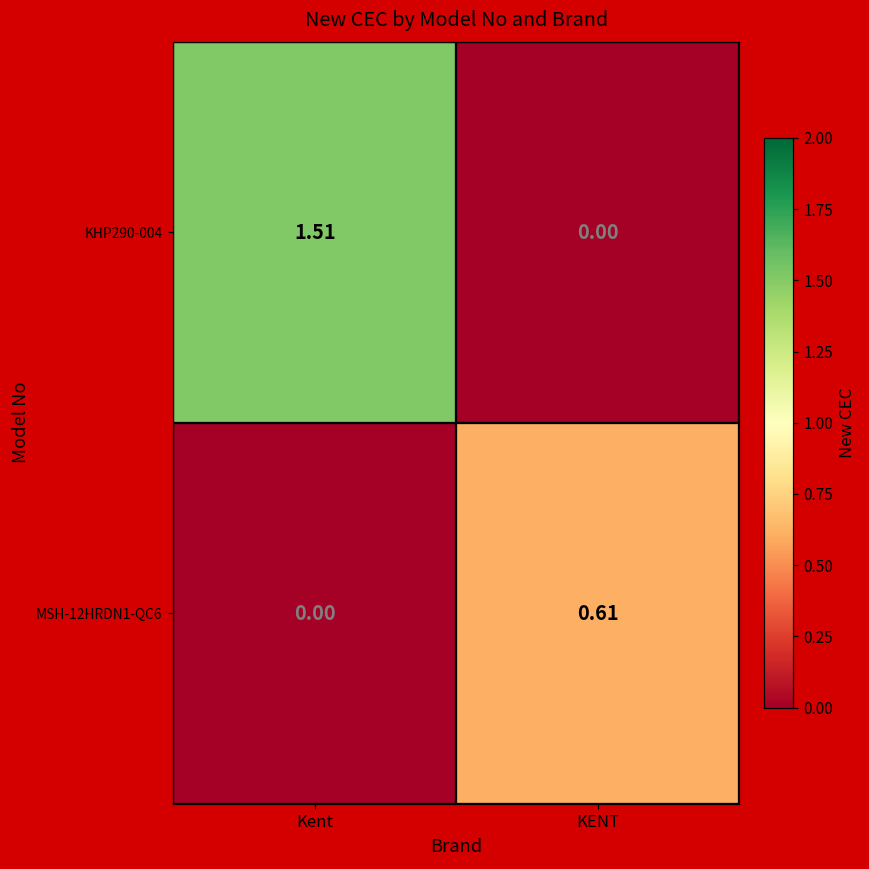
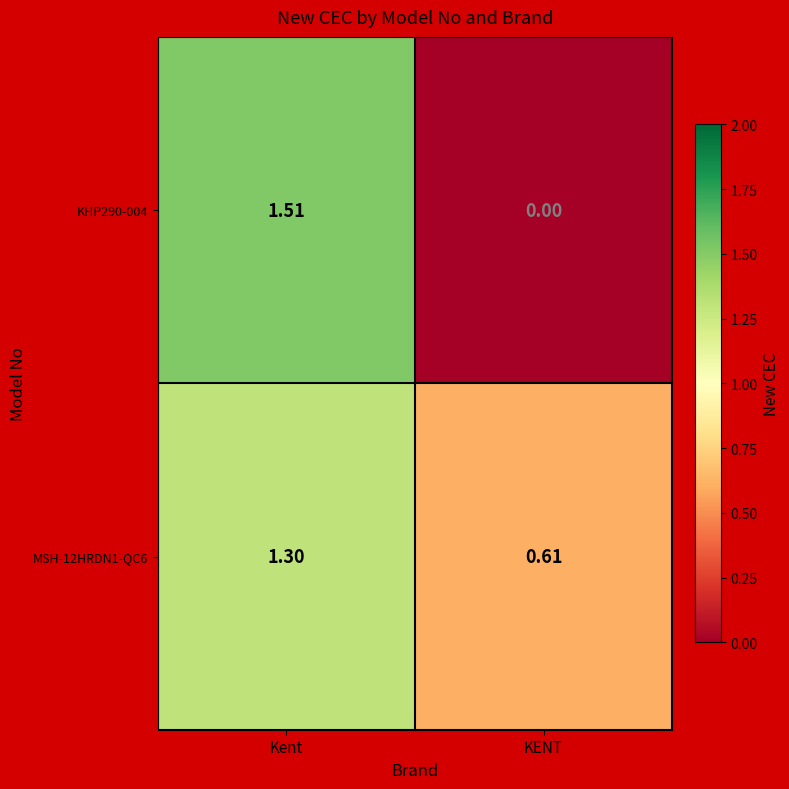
MSH-12HRDN1-QC6, Kent: 0.00 -> 1.30
